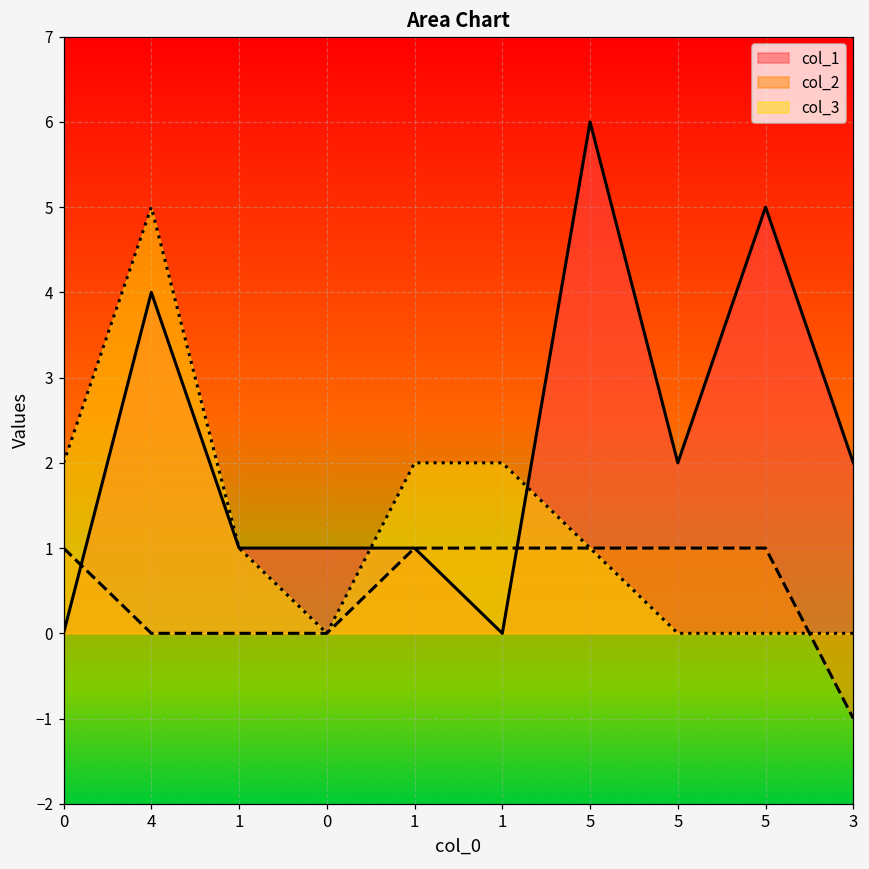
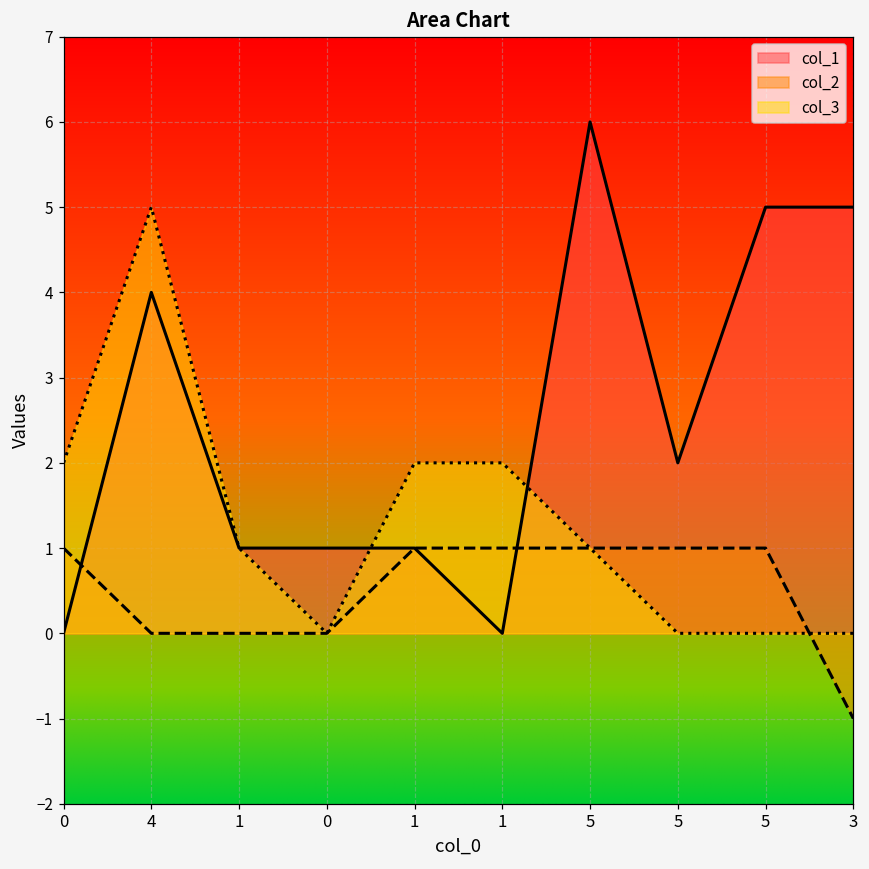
col_1, 3: 2 -> 5
